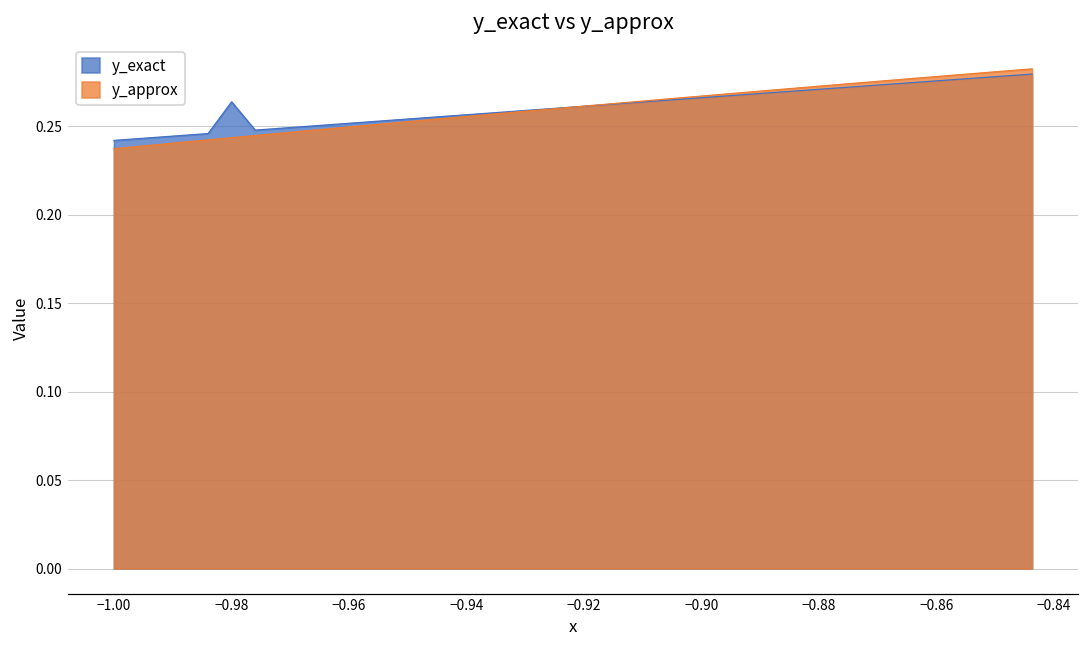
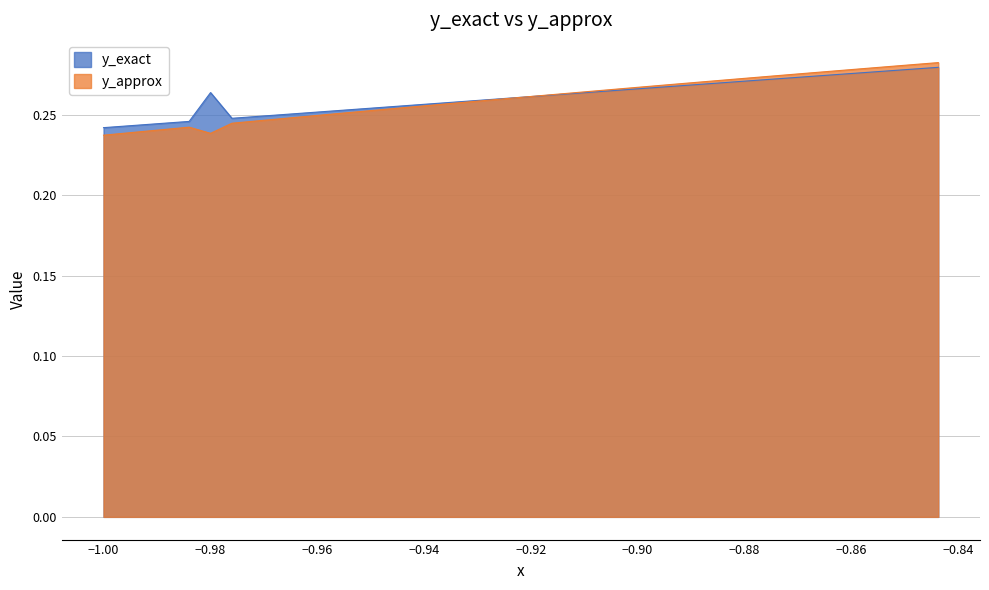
y_approx, −0.98: 0.243 -> 0.238
